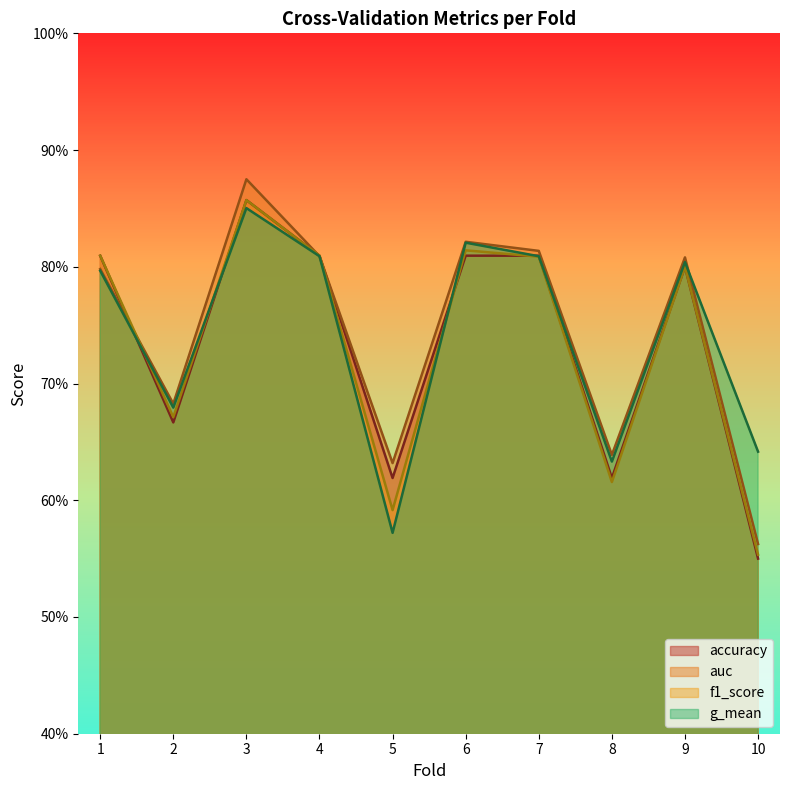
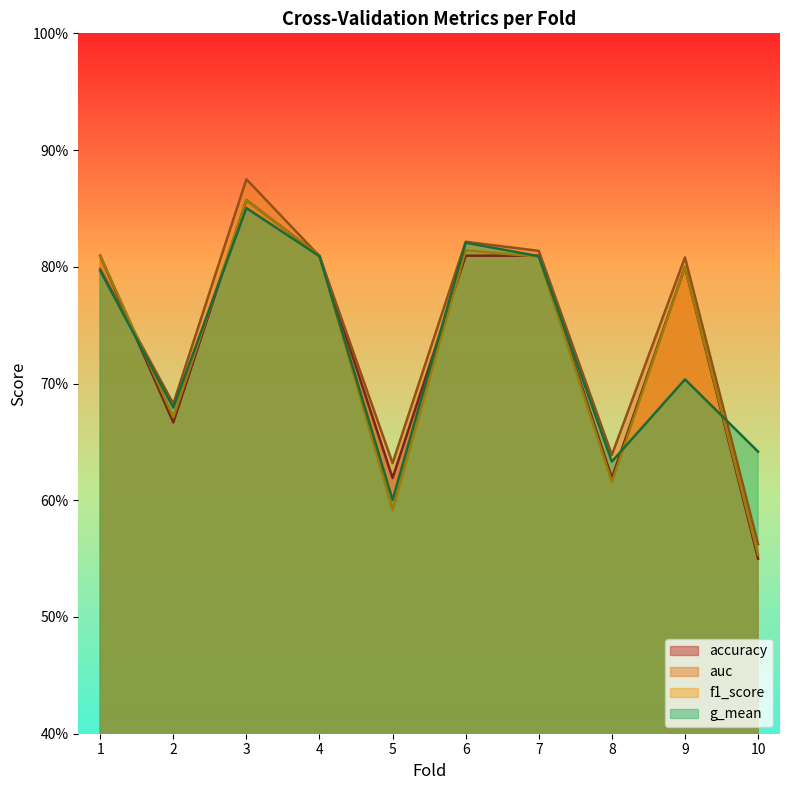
g_mean, 5: 57.2% -> 60.0%
g_mean, 9: 80.4% -> 70.4%
